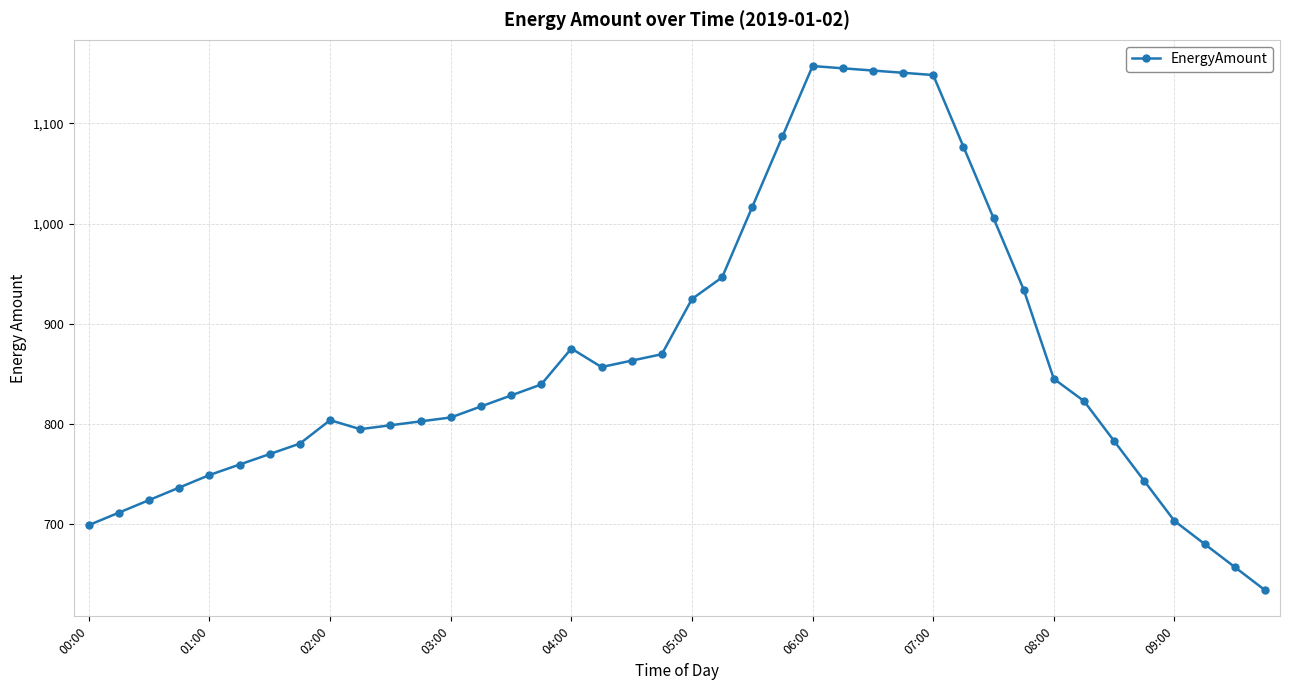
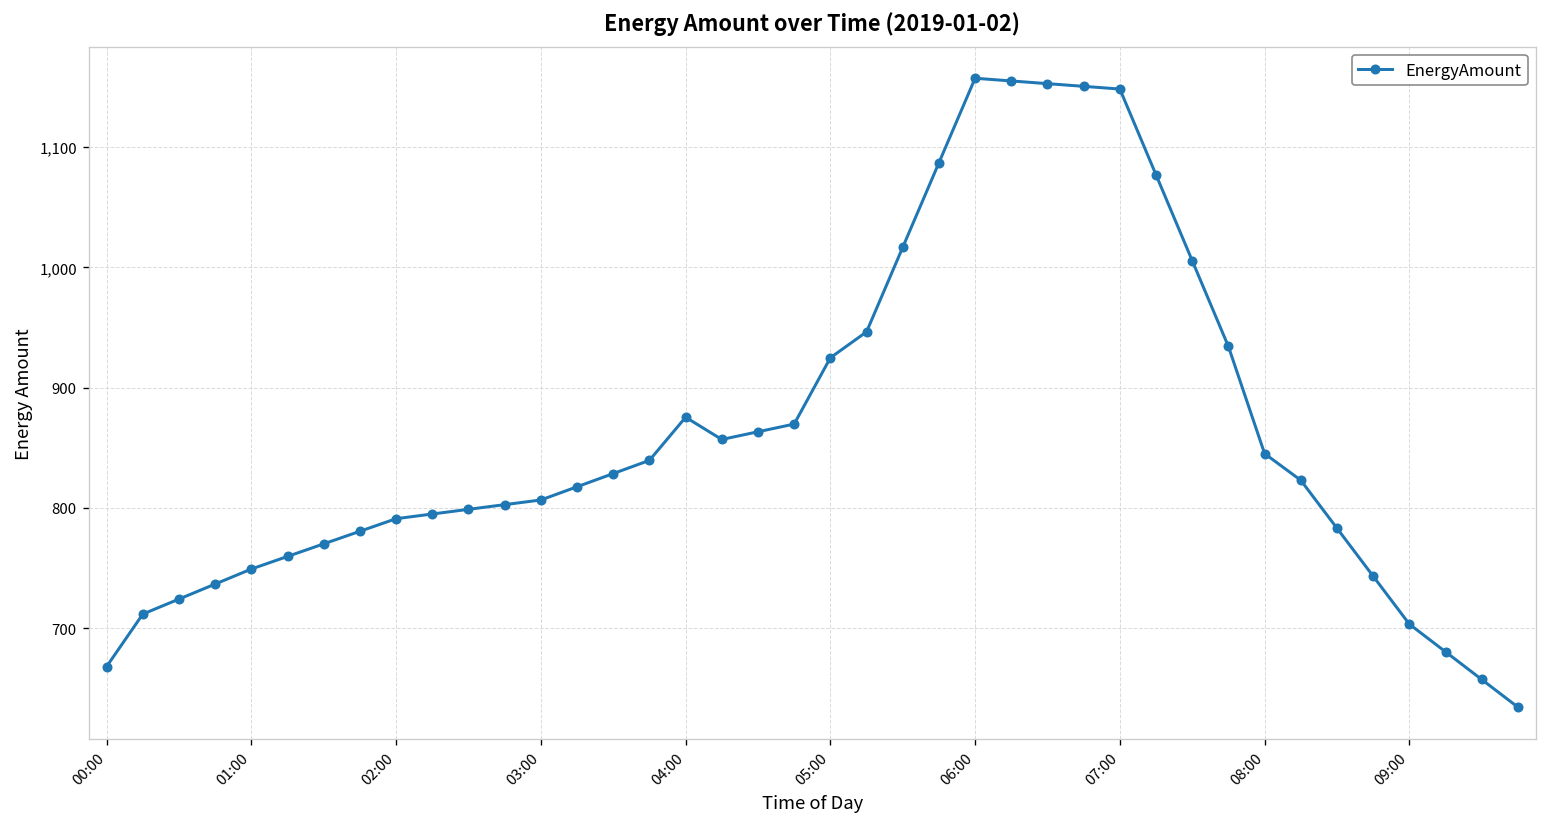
00:00: 699 -> 668
02:00: 804 -> 791
